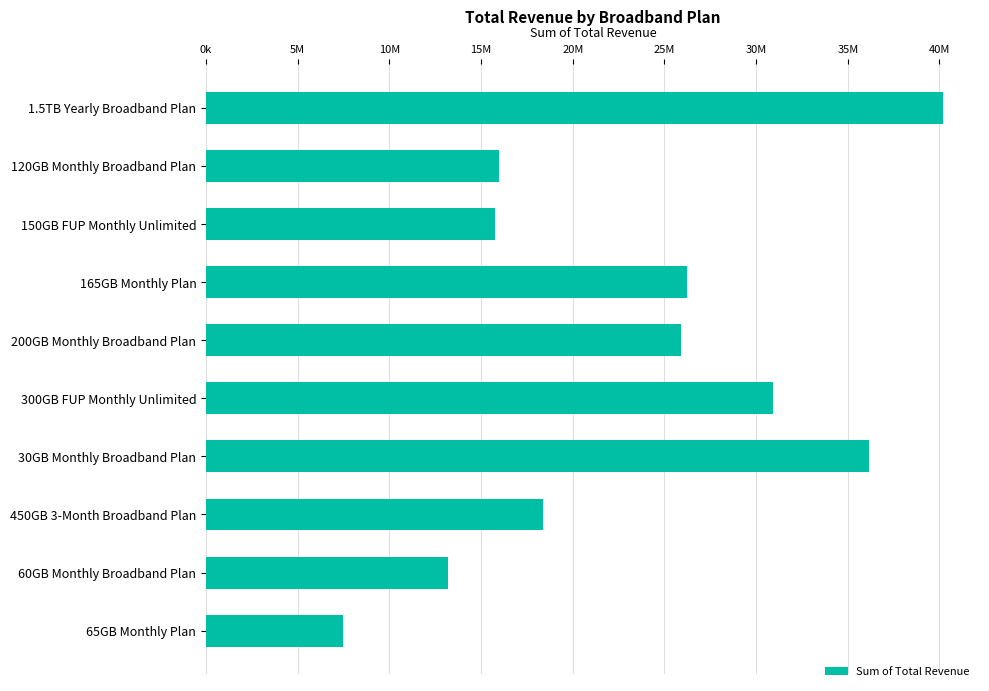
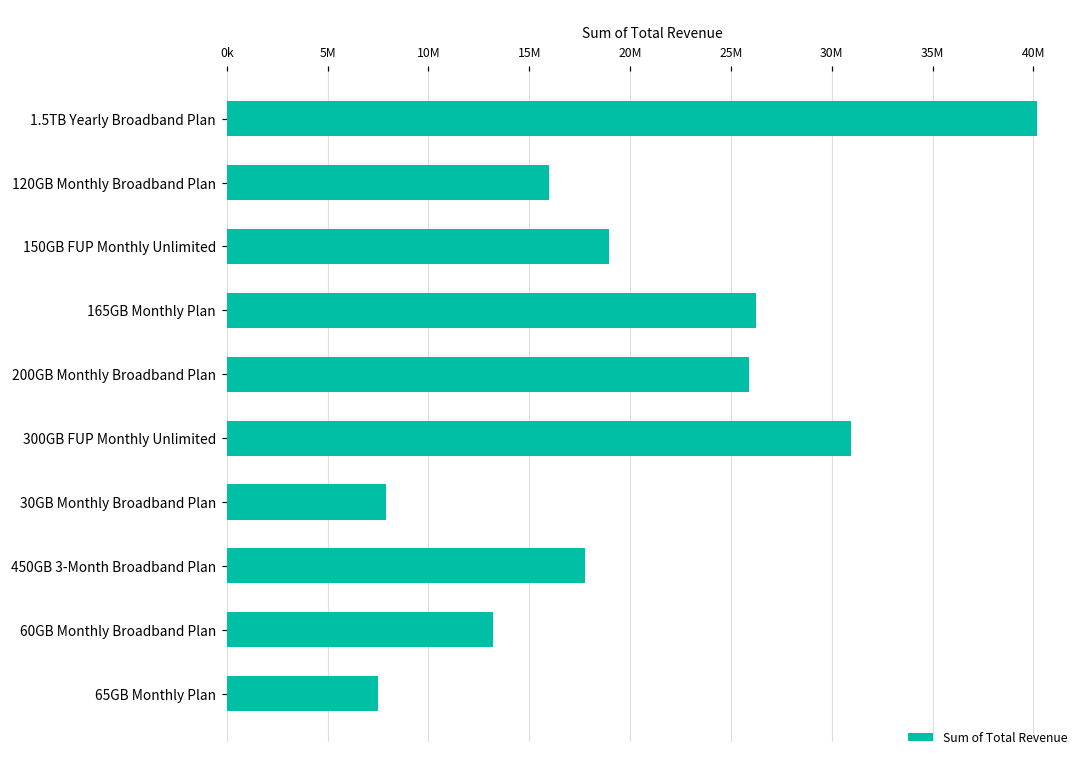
150GB FUP Monthly Unlimited: 15700000 -> 19000000
30GB Monthly Broadband Plan: 36100000 -> 7900000
450GB 3-Month Broadband Plan: 18400000 -> 17700000
